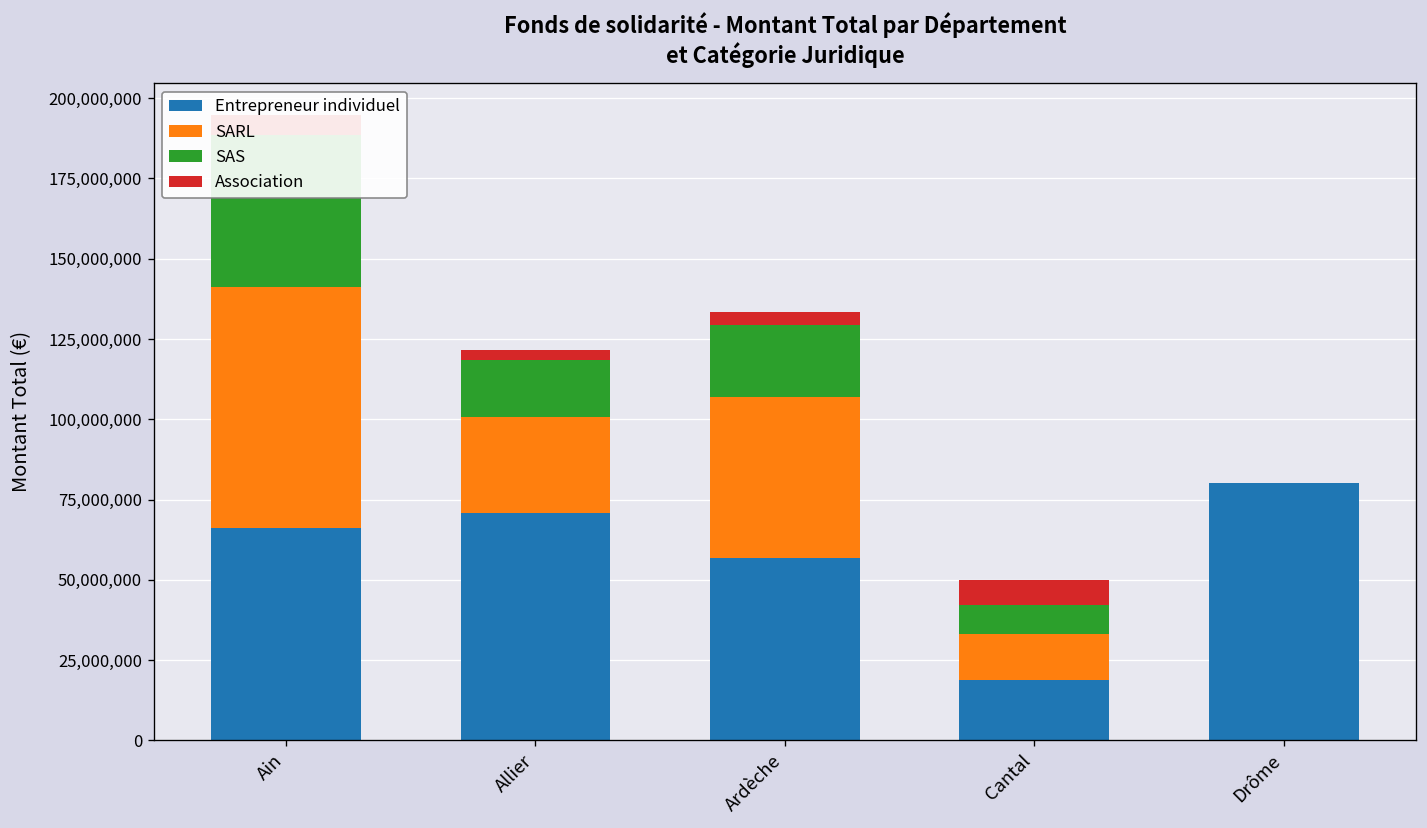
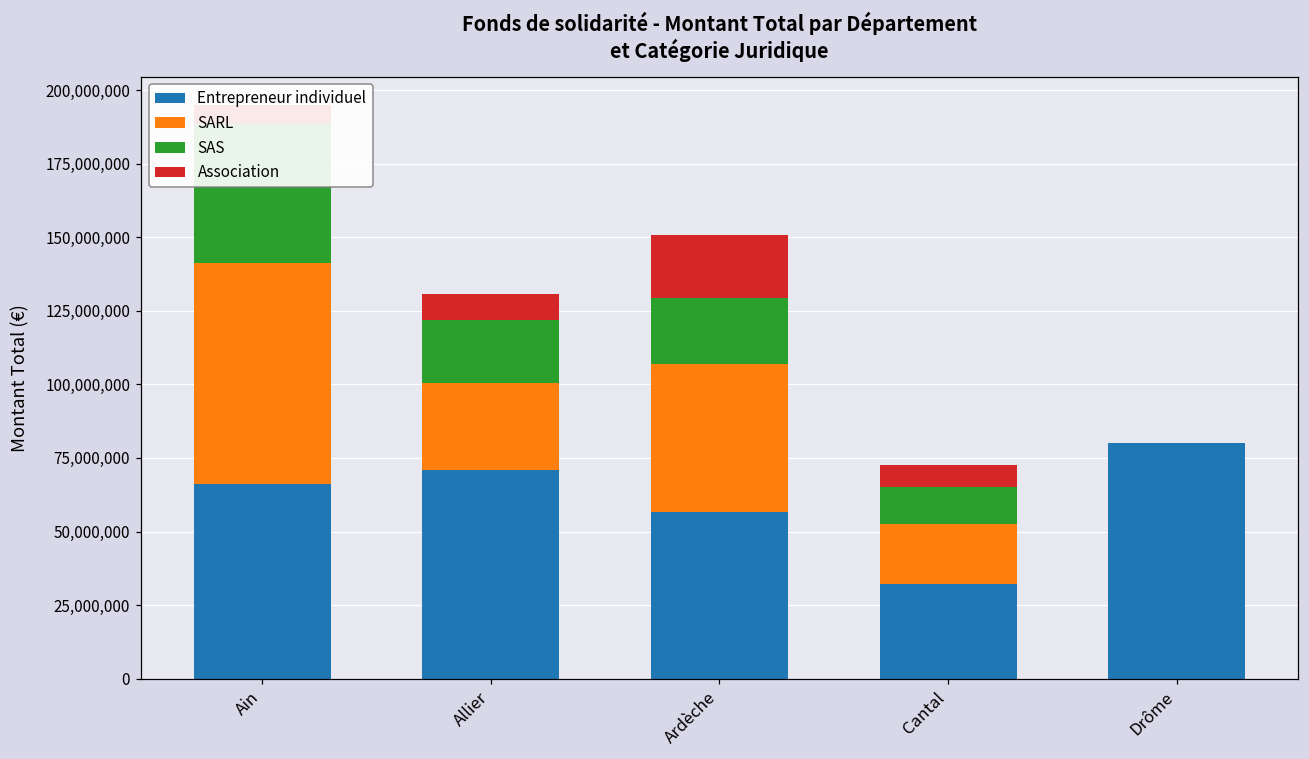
SAS, Allier: 18,000,000 -> 21,000,000
Association, Allier: 3,000,000 -> 9,000,000
Association, Ardèche: 4,000,000 -> 21,000,000
Entrepreneur individuel, Cantal: 19,000,000 -> 32,000,000
SARL, Cantal: 14,000,000 -> 20,000,000
SAS, Cantal: 9,000,000 -> 13,000,000
